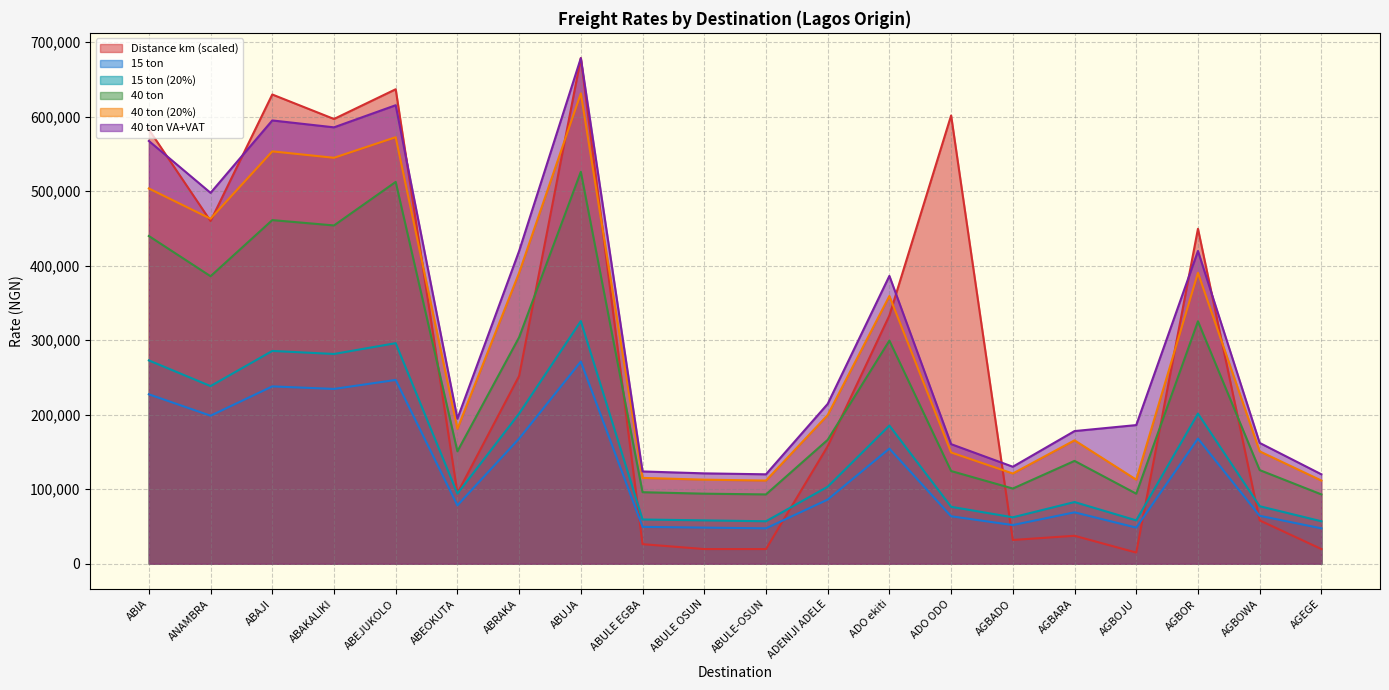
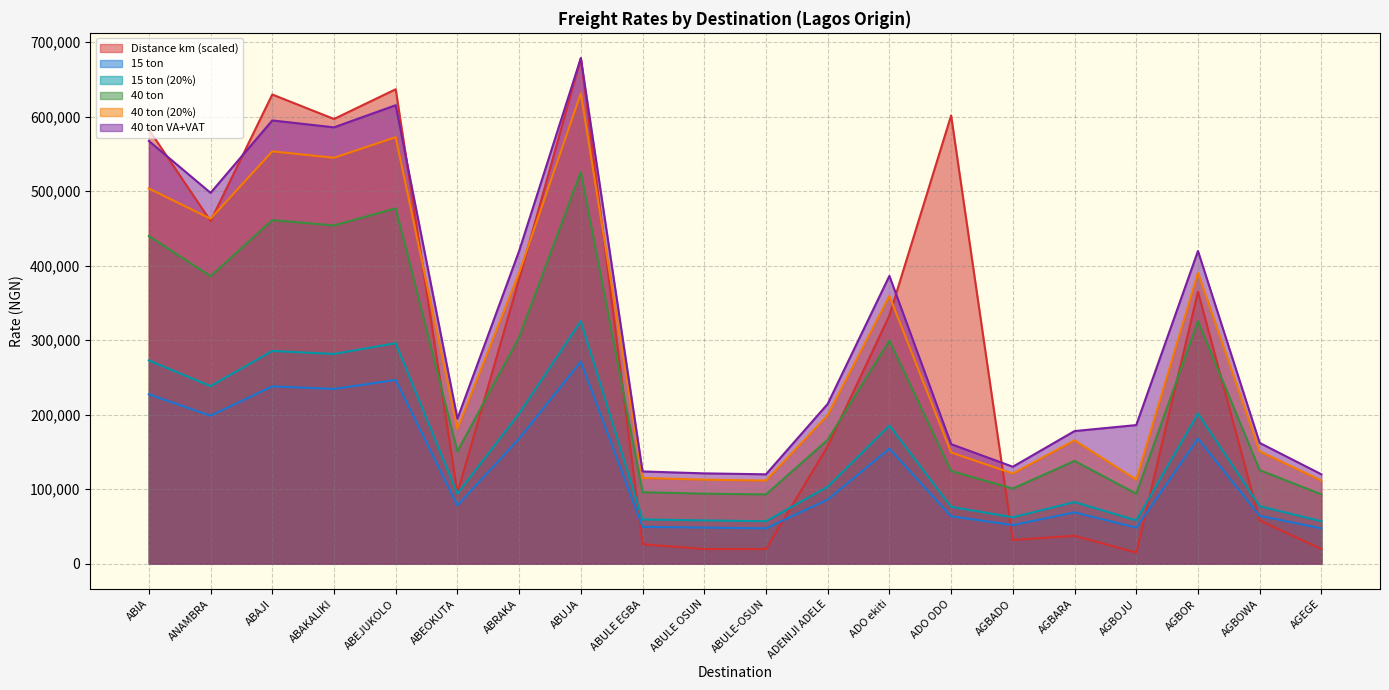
40 ton, ABEJUKOLO: 510,000 -> 480,000
Distance km (scaled), ABRAKA: 250,000 -> 380,000
Distance km (scaled), AGBOR: 450,000 -> 370,000
